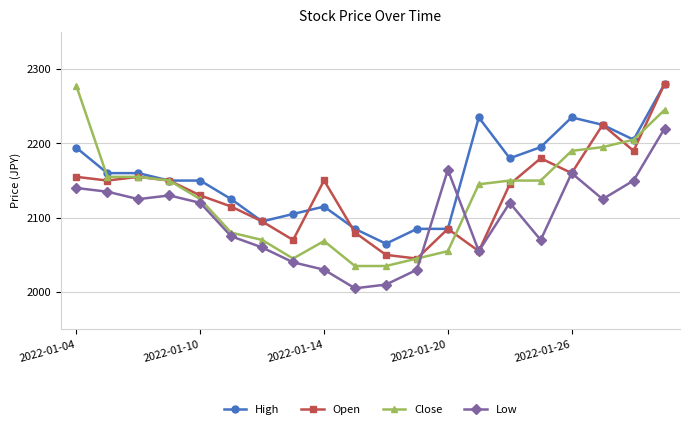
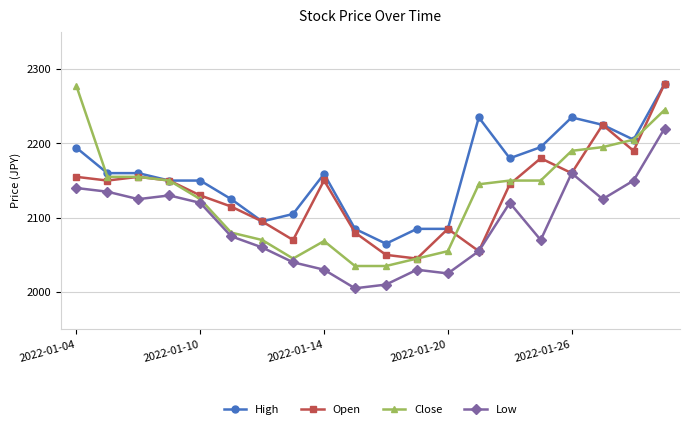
High, 2022-01-14: 2120 -> 2160
Low, 2022-01-20: 2160 -> 2030
